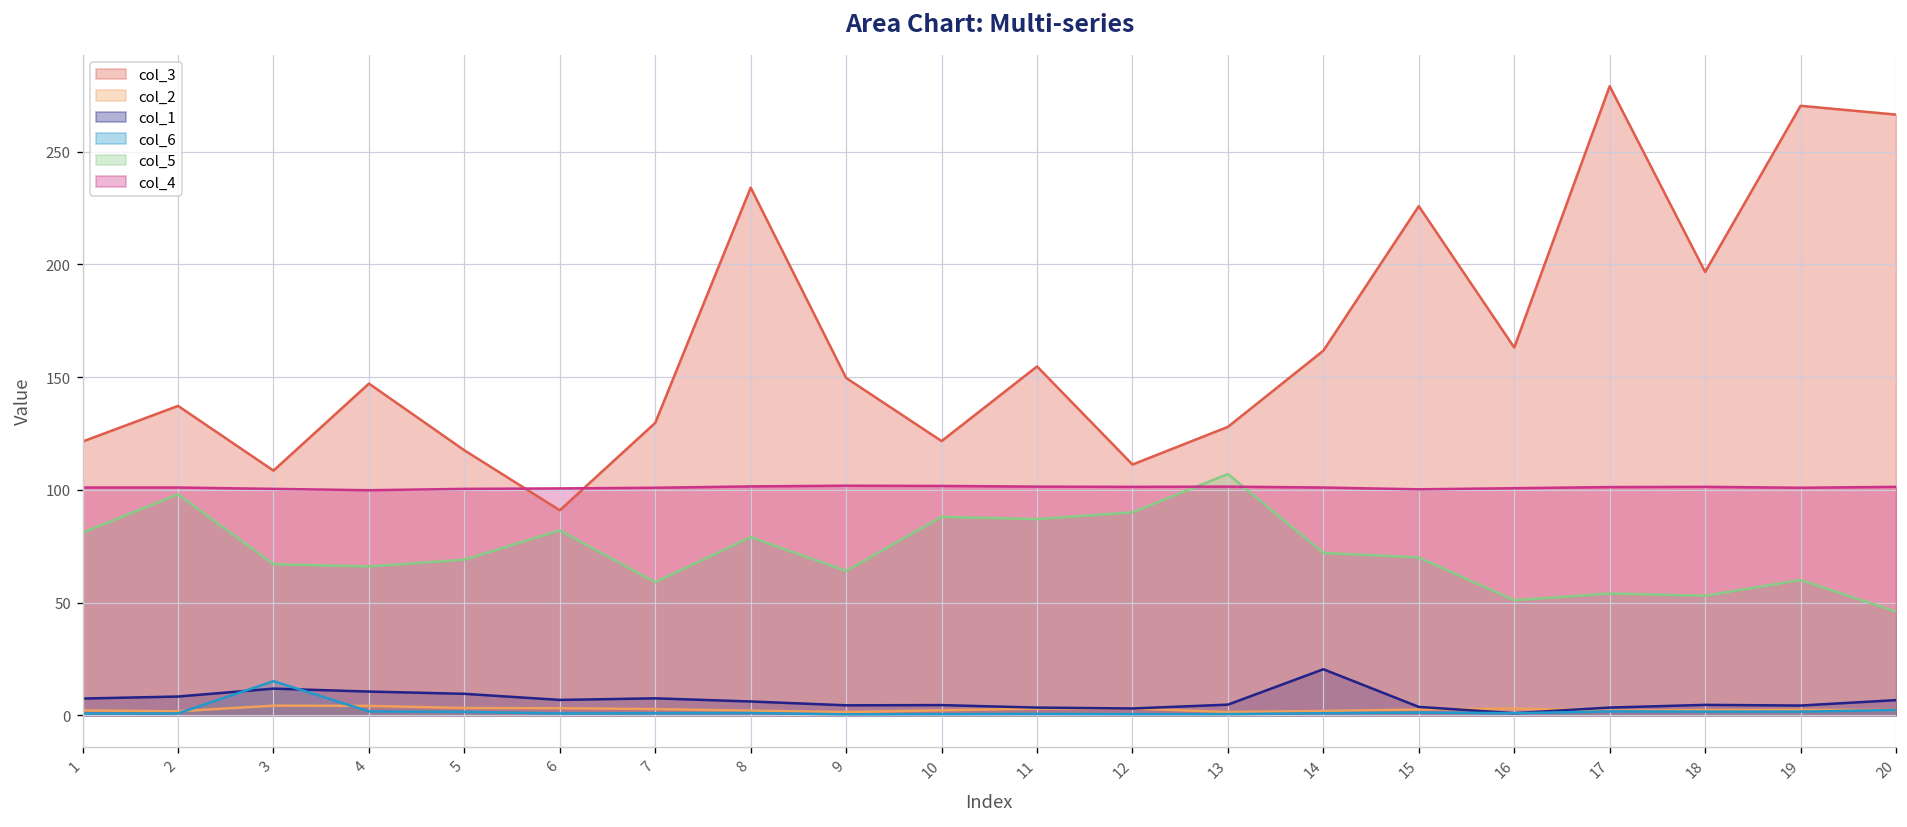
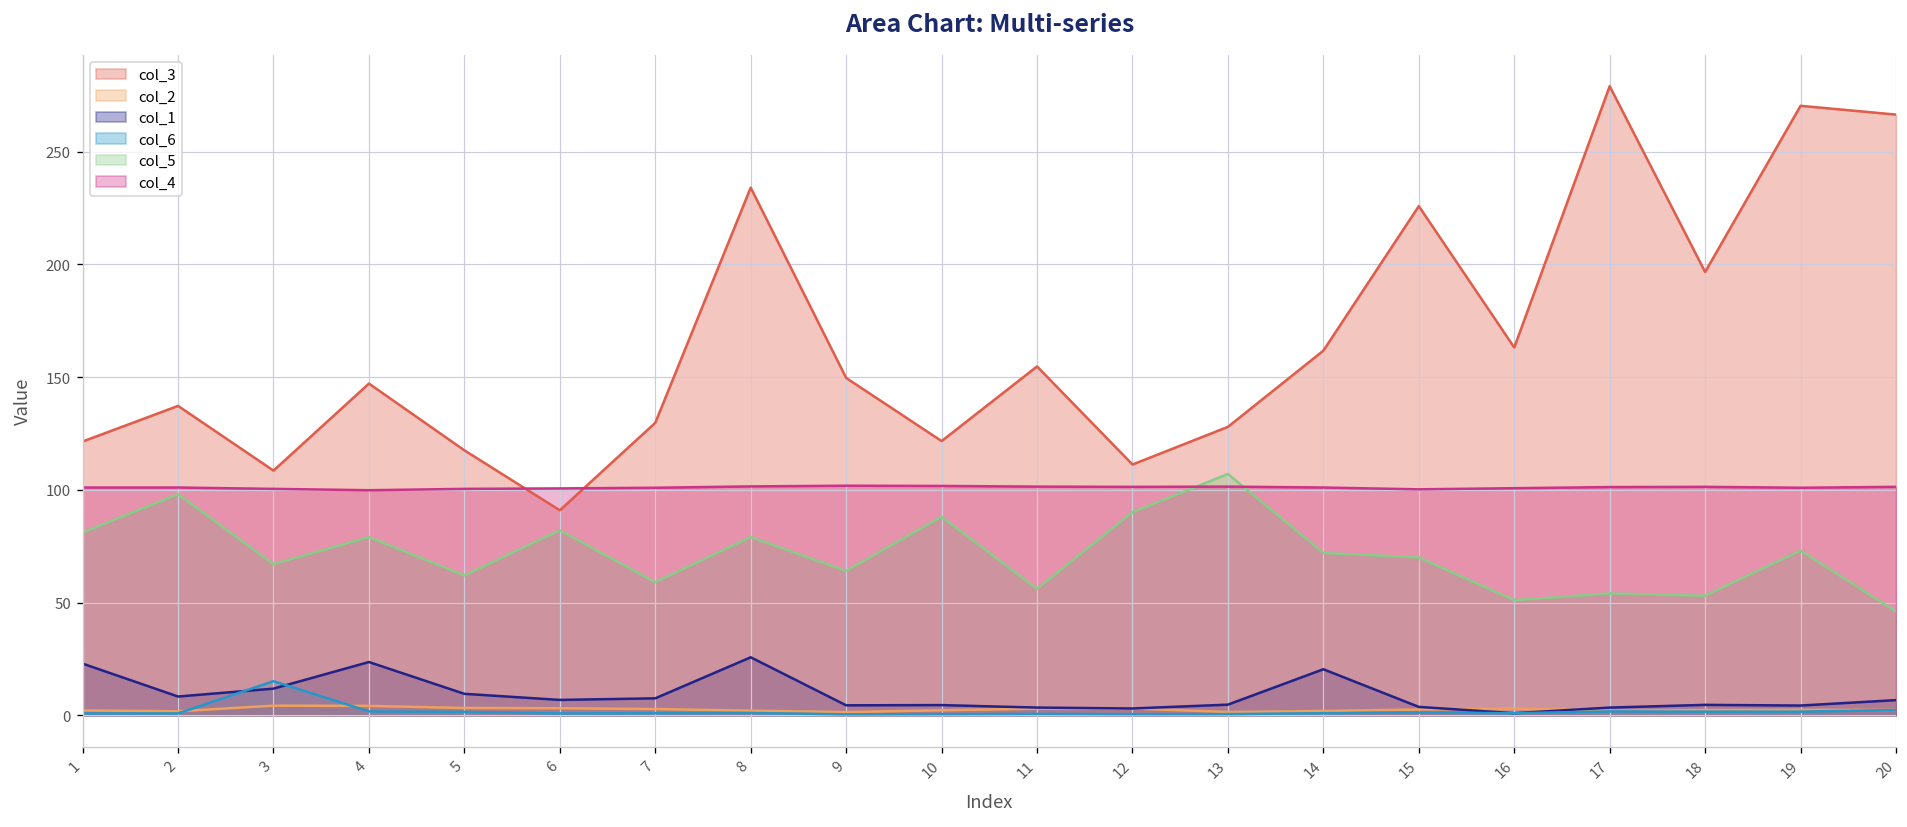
col_1, 1: 7 -> 23
col_1, 4: 11 -> 24
col_5, 4: 66 -> 79
col_5, 5: 69 -> 62
col_1, 8: 6 -> 26
col_5, 11: 87 -> 56
col_5, 19: 60 -> 73
